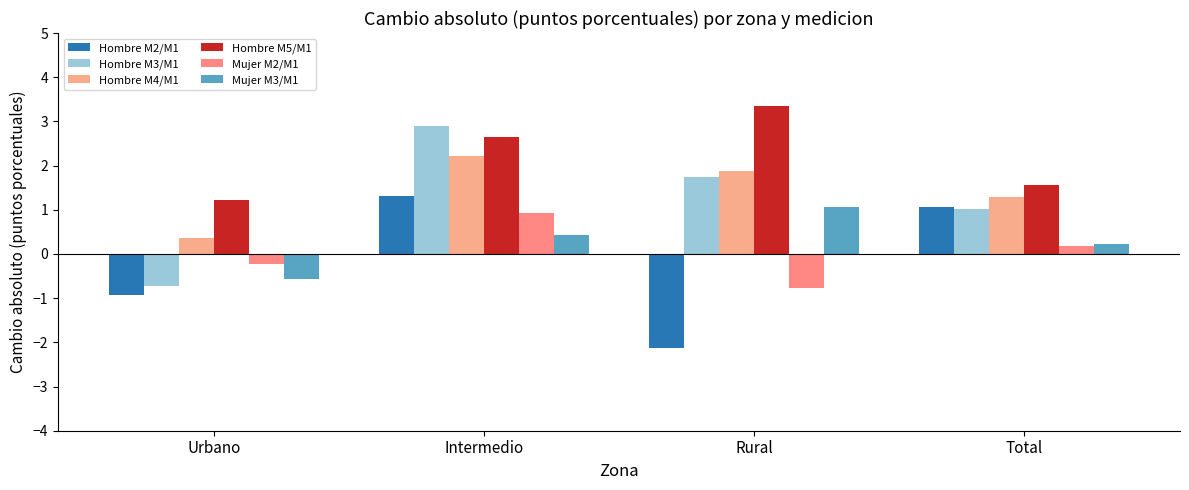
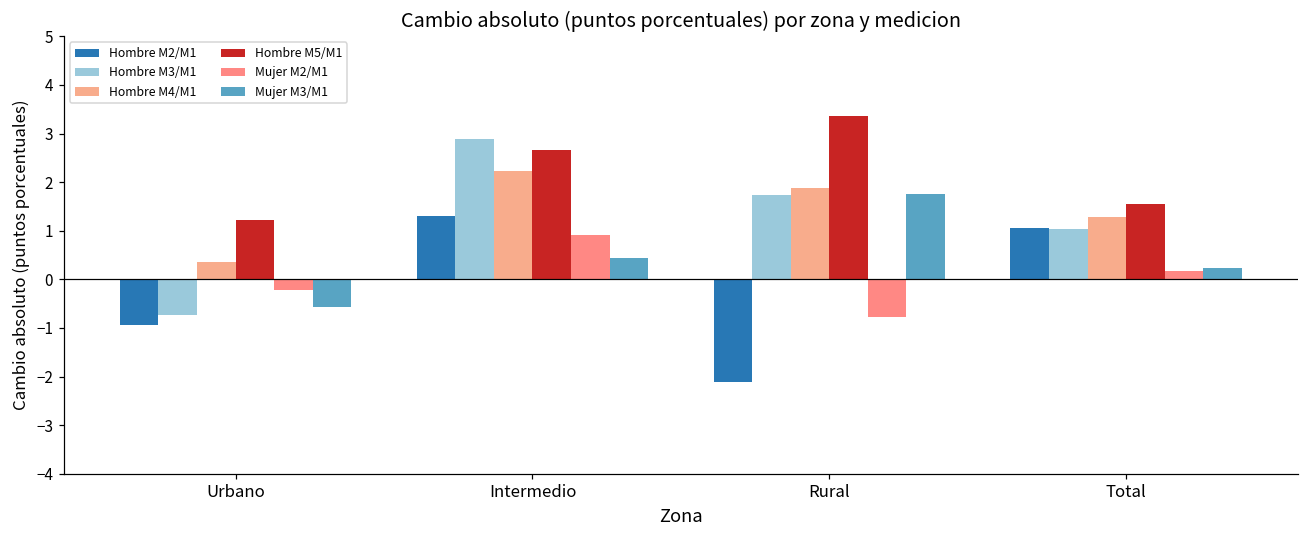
Mujer M3/M1, Rural: 1.1 -> 1.8
